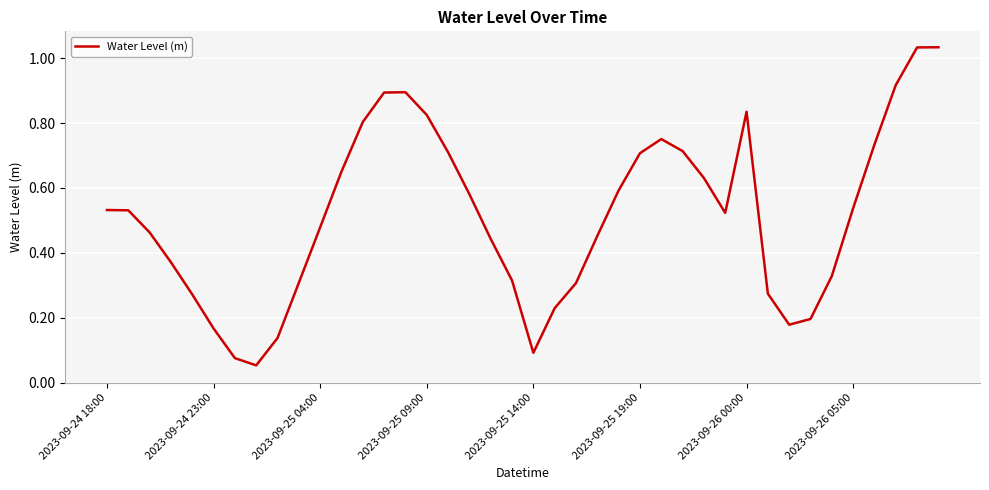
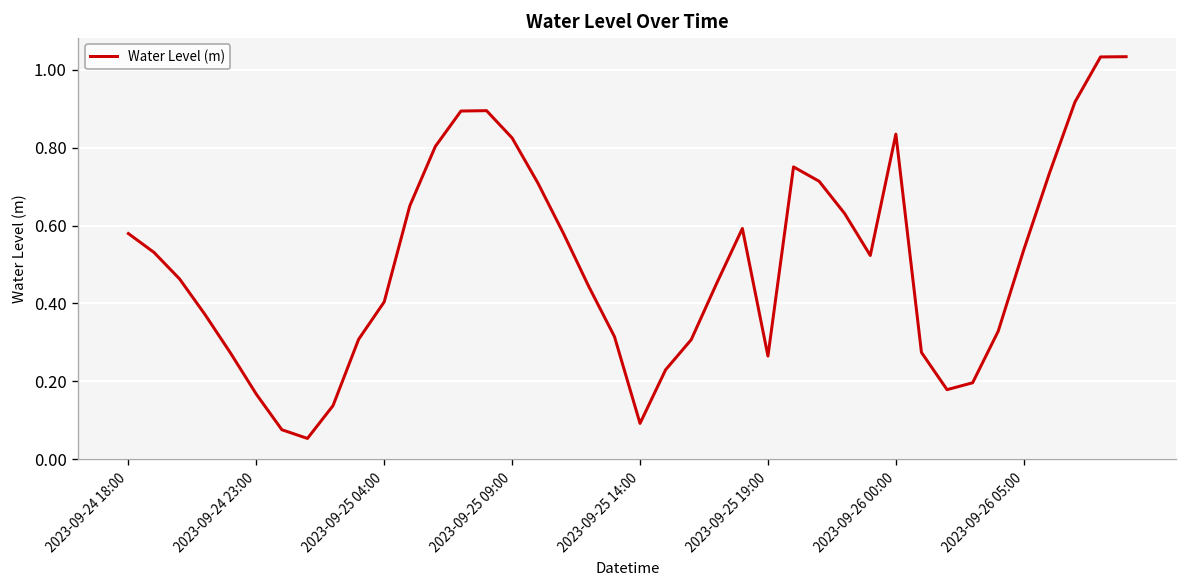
2023-09-24 18:00: 0.53 -> 0.58
2023-09-25 04:00: 0.48 -> 0.40
2023-09-25 19:00: 0.71 -> 0.26
